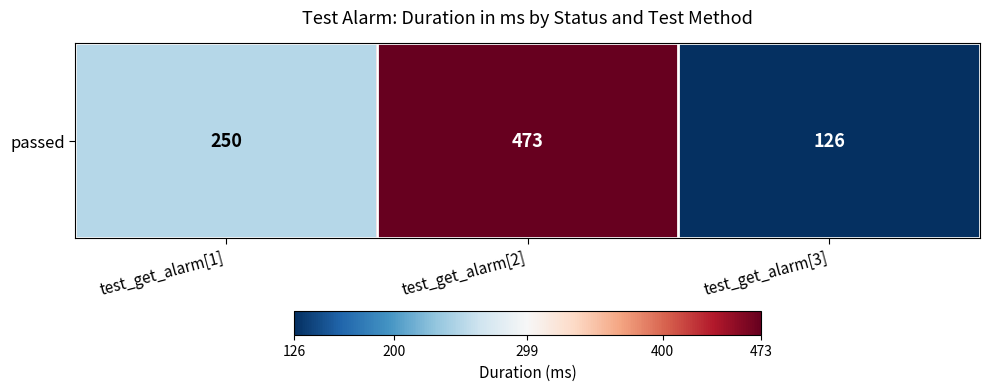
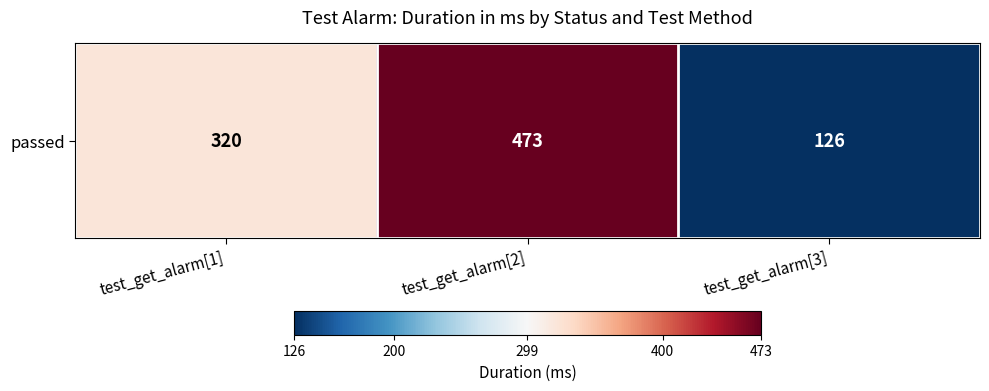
passed, test_get_alarm[1]: 250 -> 320
